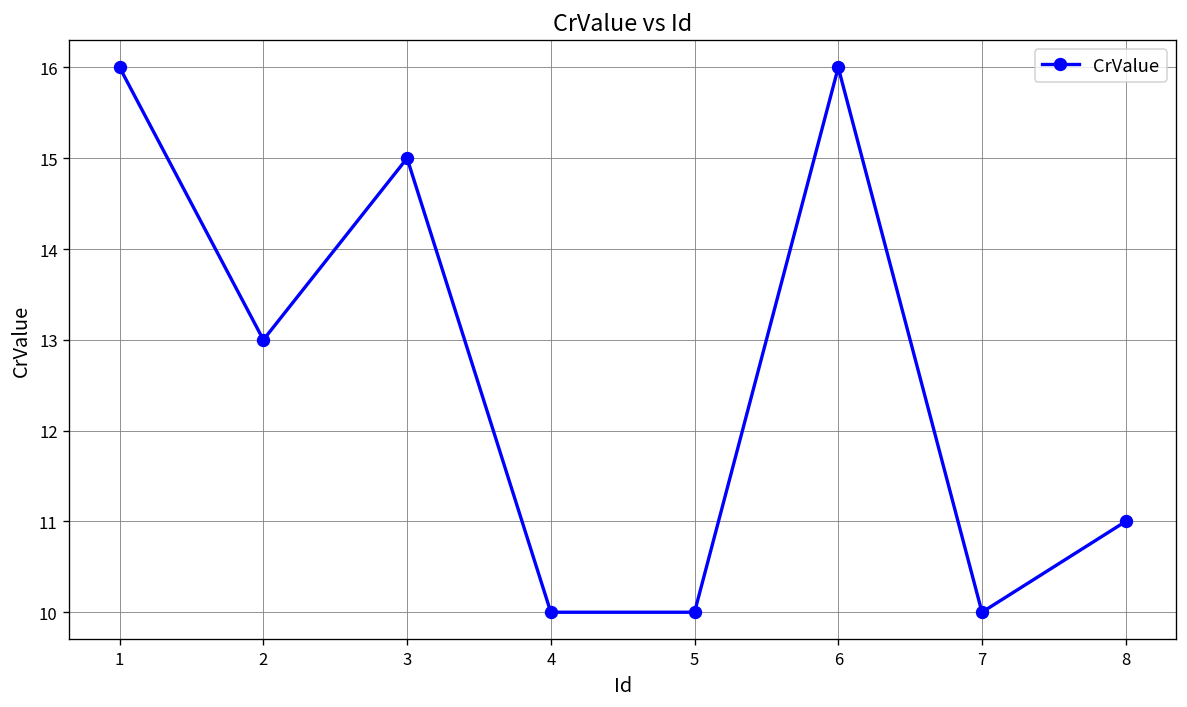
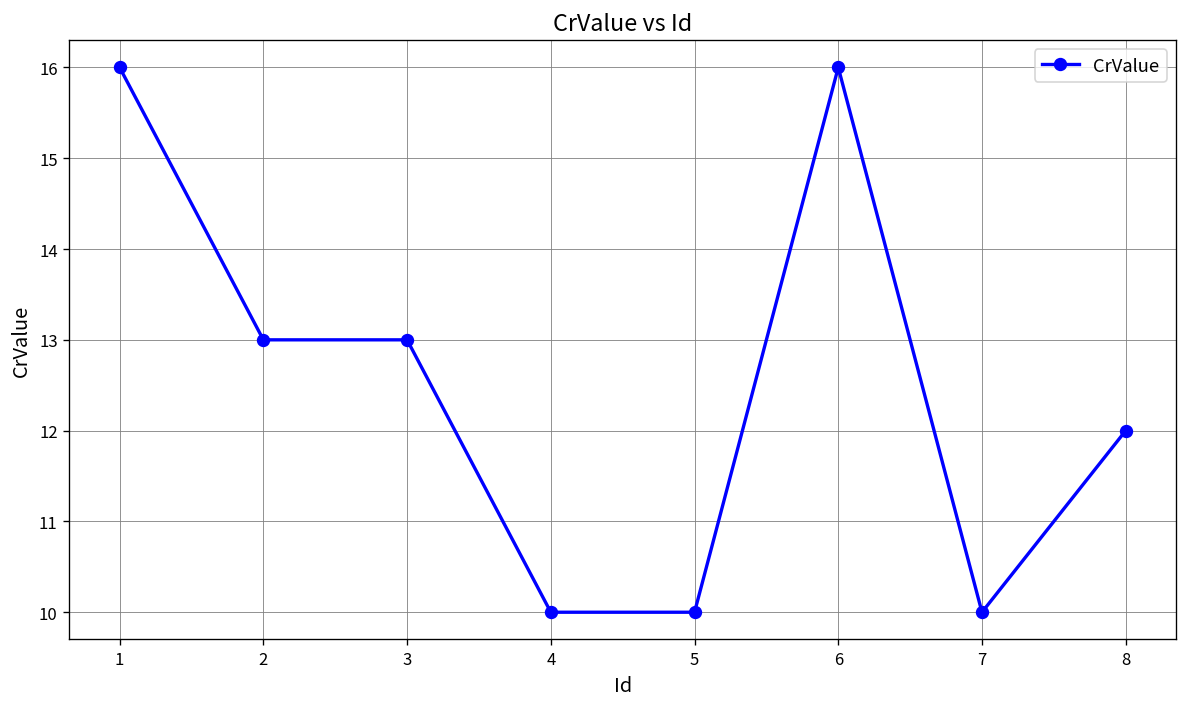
3: 15 -> 13
8: 11 -> 12
